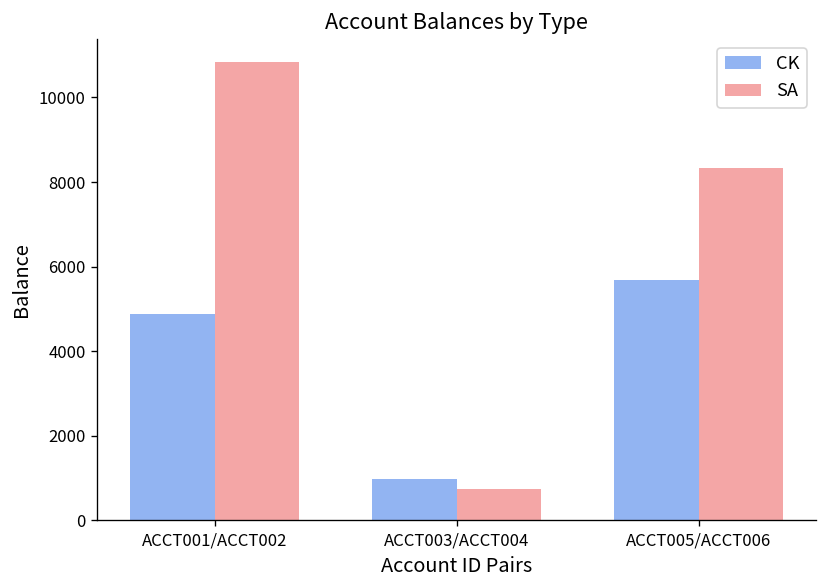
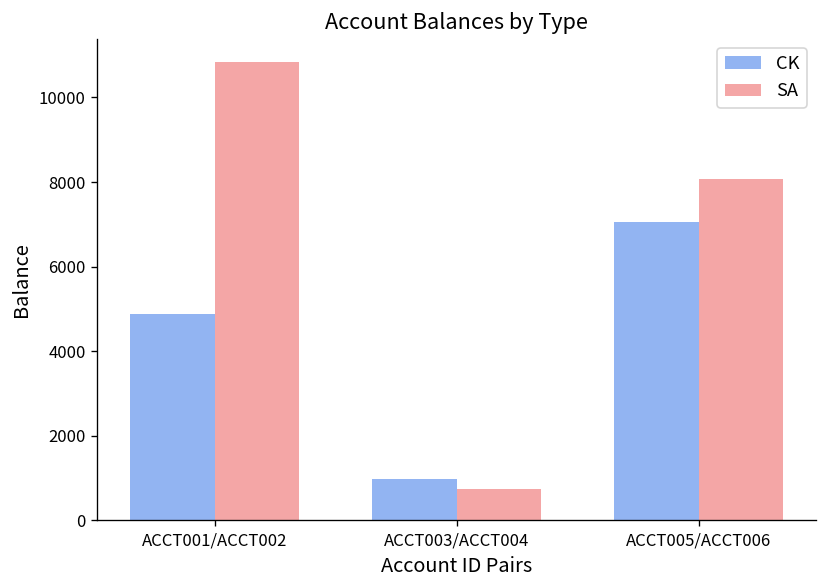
CK, ACCT005/ACCT006: 5700 -> 7000
SA, ACCT005/ACCT006: 8300 -> 8100
